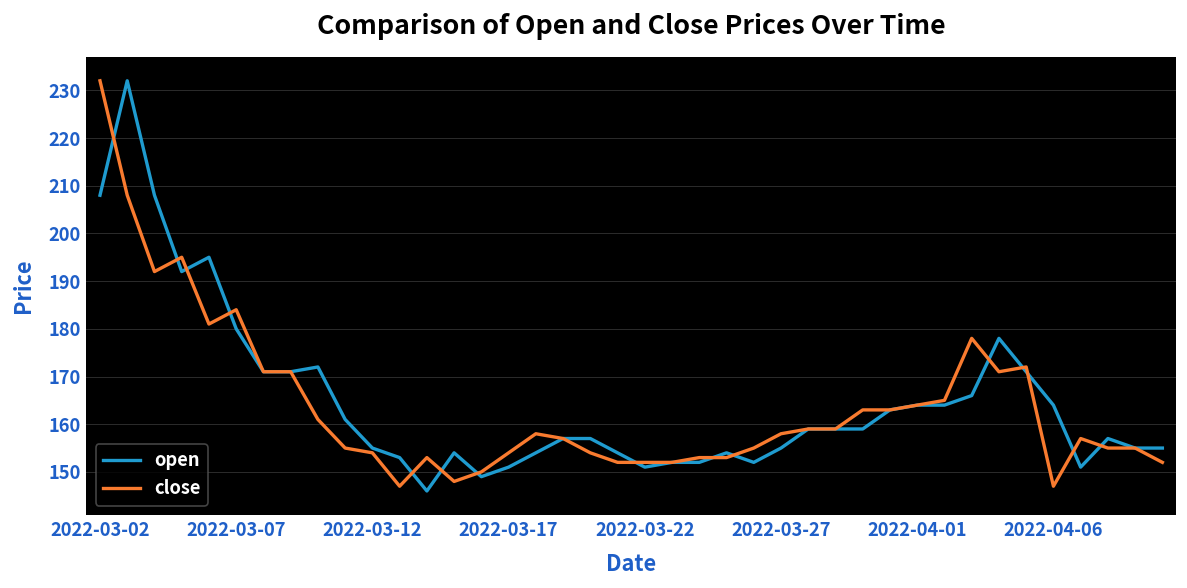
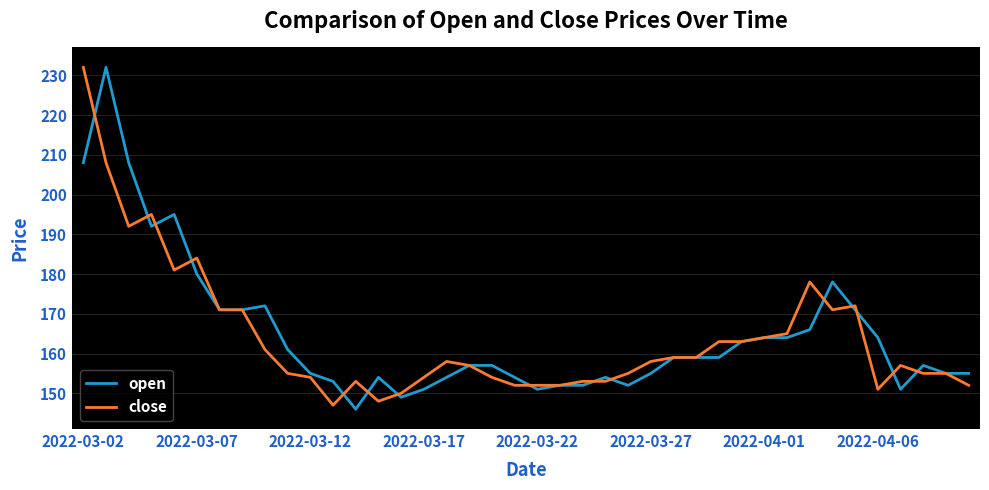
close, 2022-04-06: 147 -> 151
